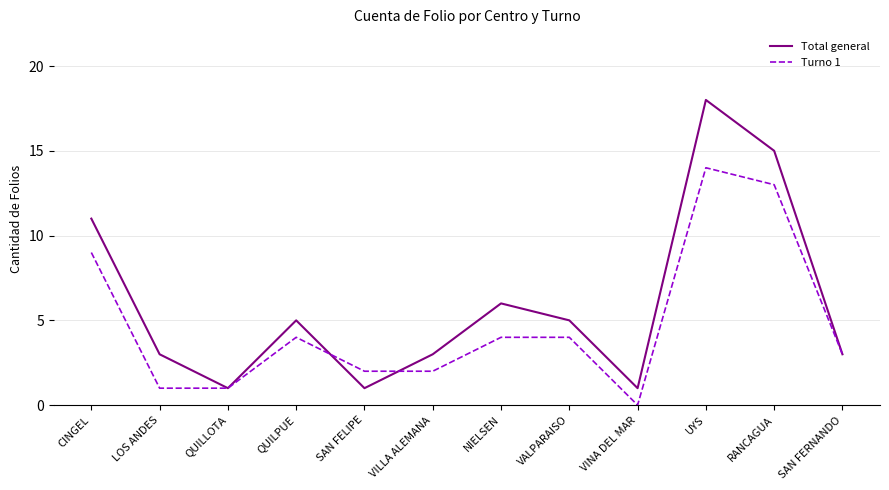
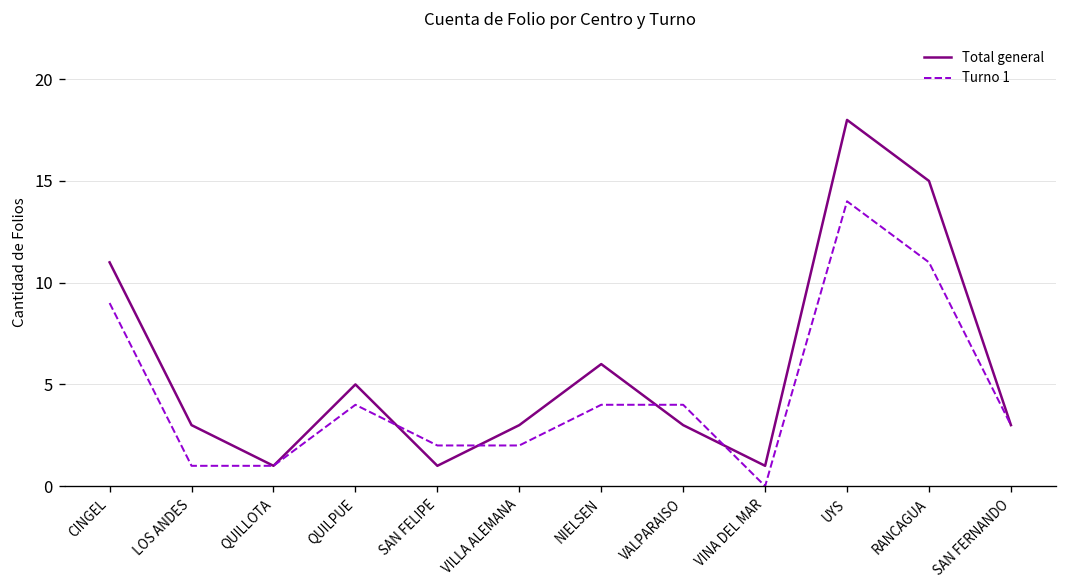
Total general, VALPARAISO: 5 -> 3
Turno 1, RANCAGUA: 13 -> 11
